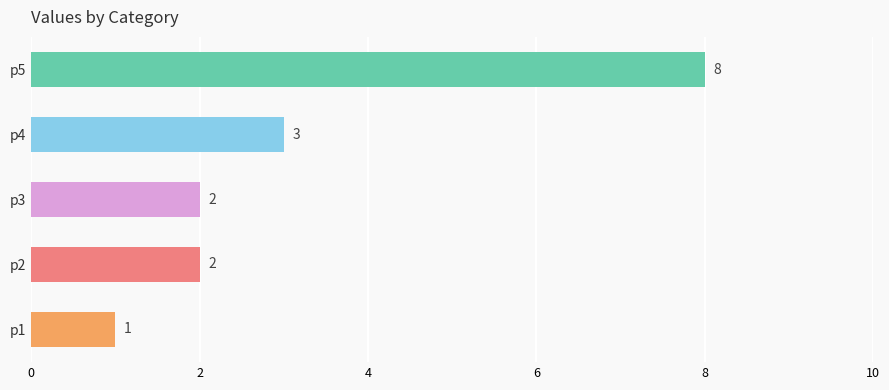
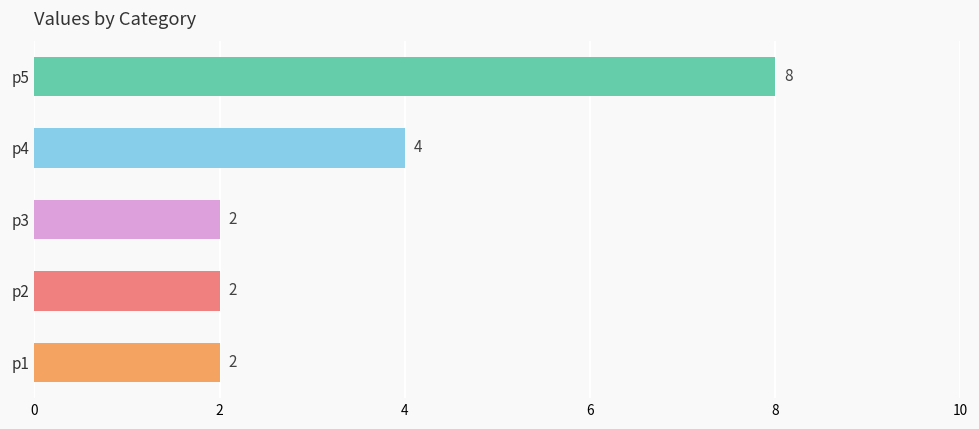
p4: 3 -> 4
p1: 1 -> 2
